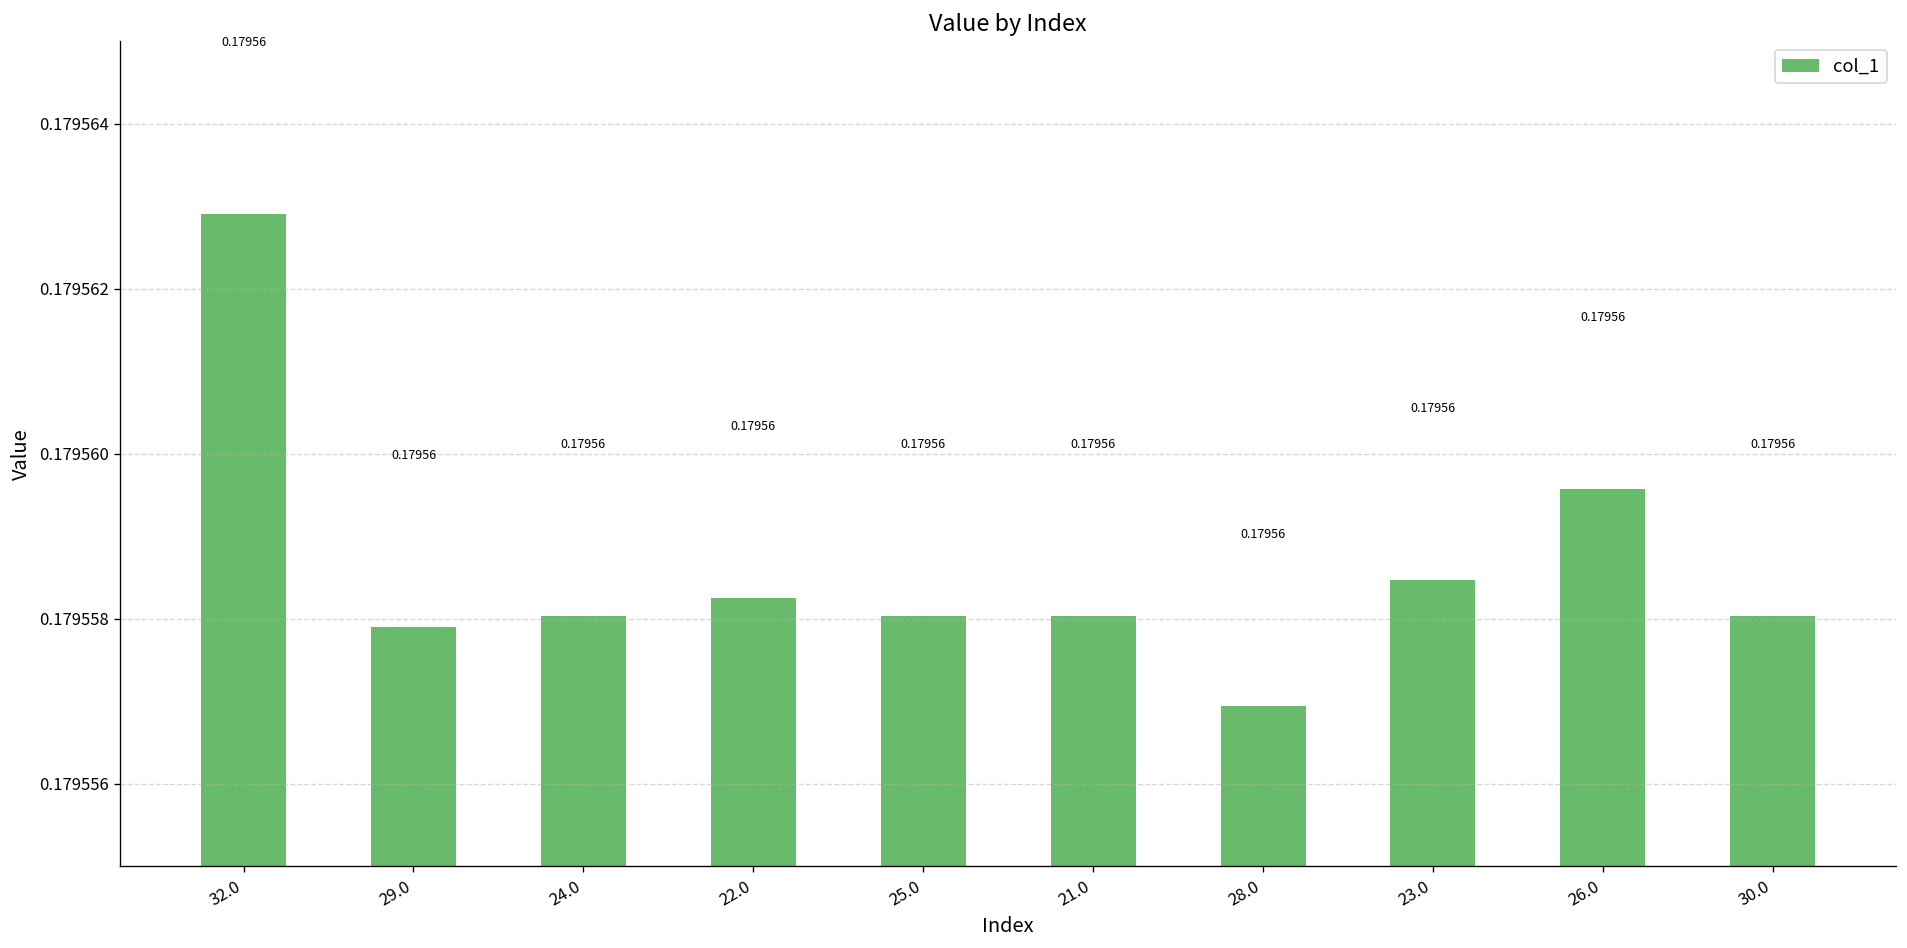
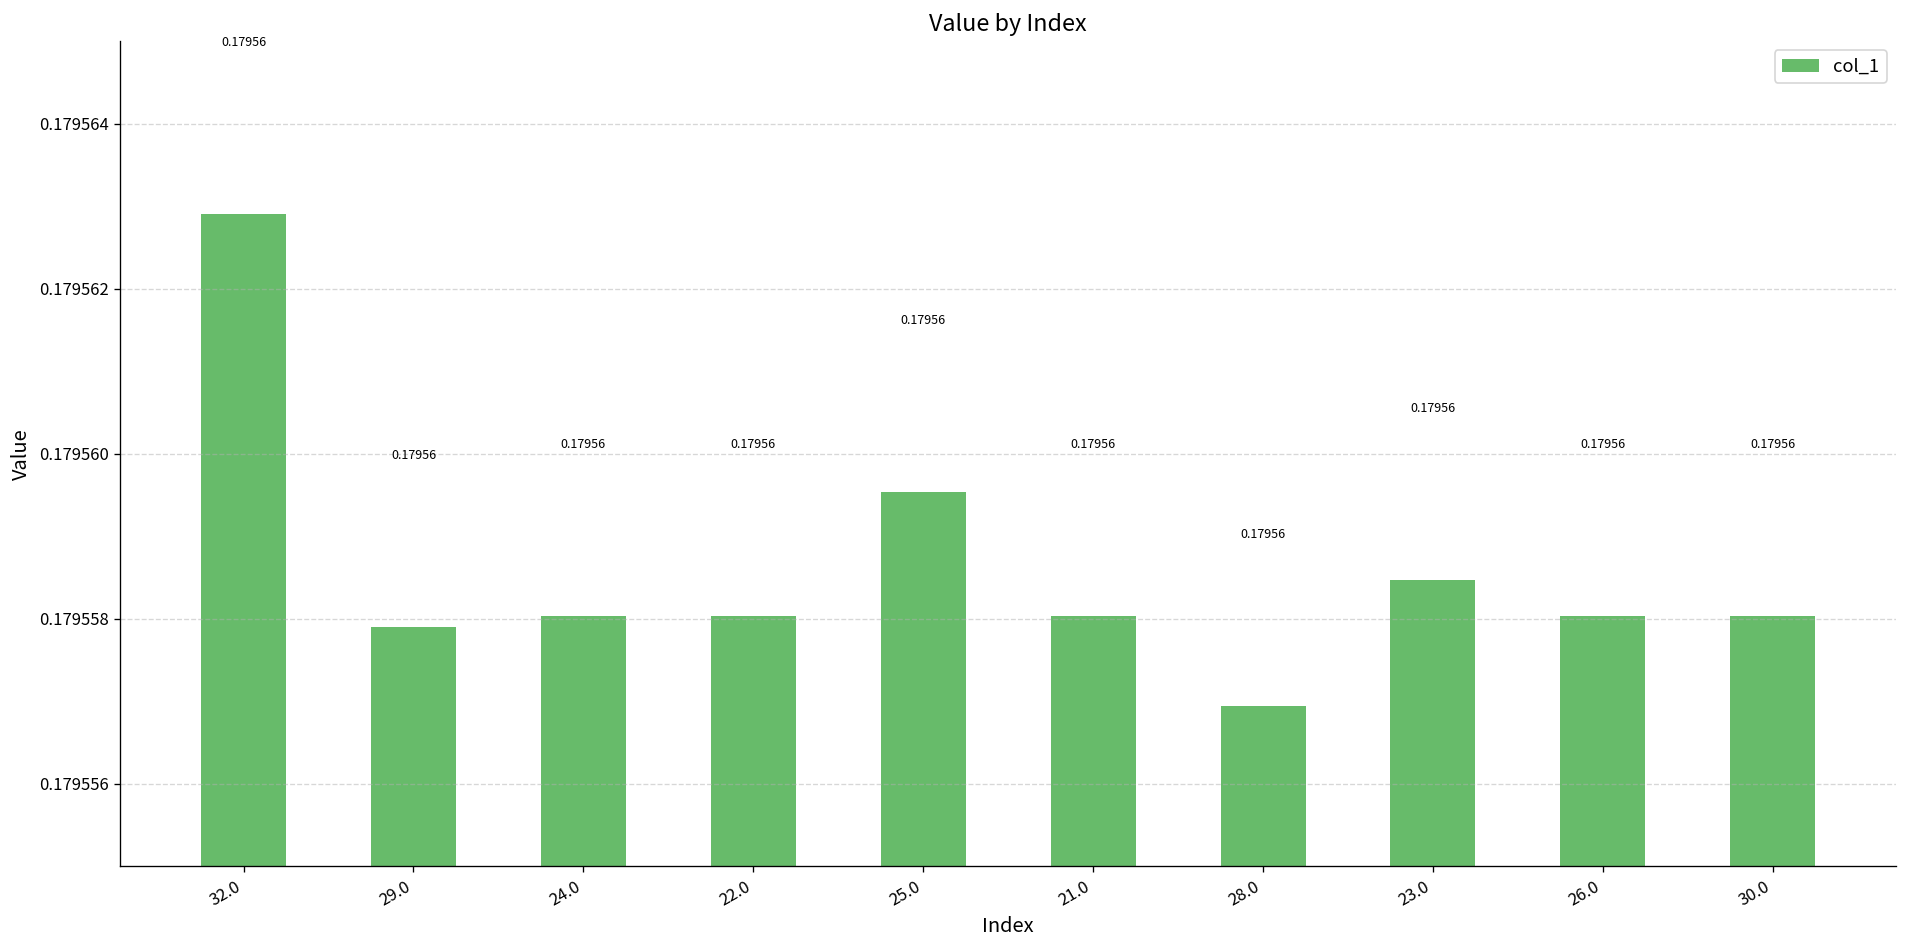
22.0: 0.1795583 -> 0.1795580
25.0: 0.1795580 -> 0.1795595
26.0: 0.1795596 -> 0.1795580
